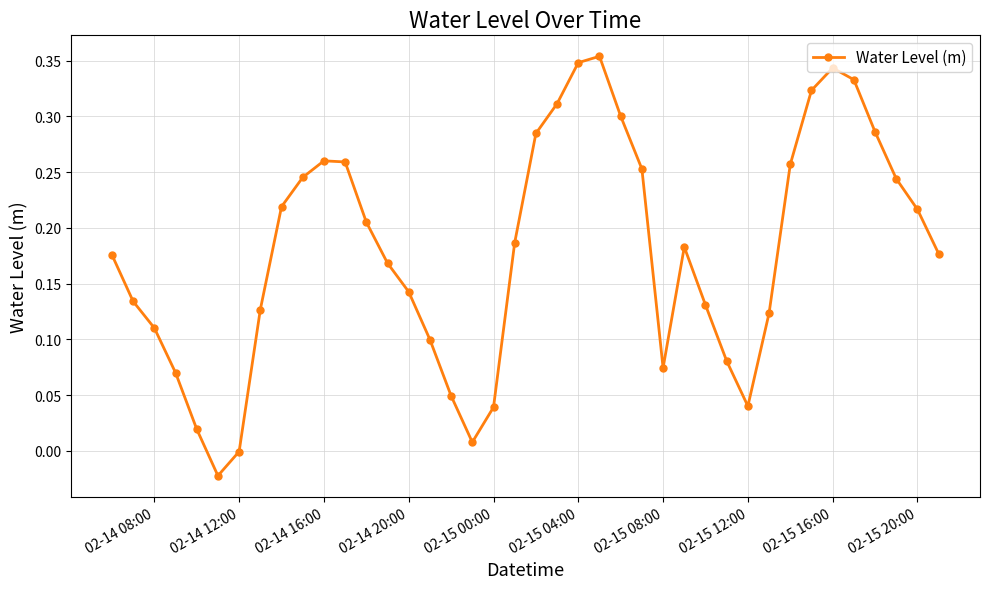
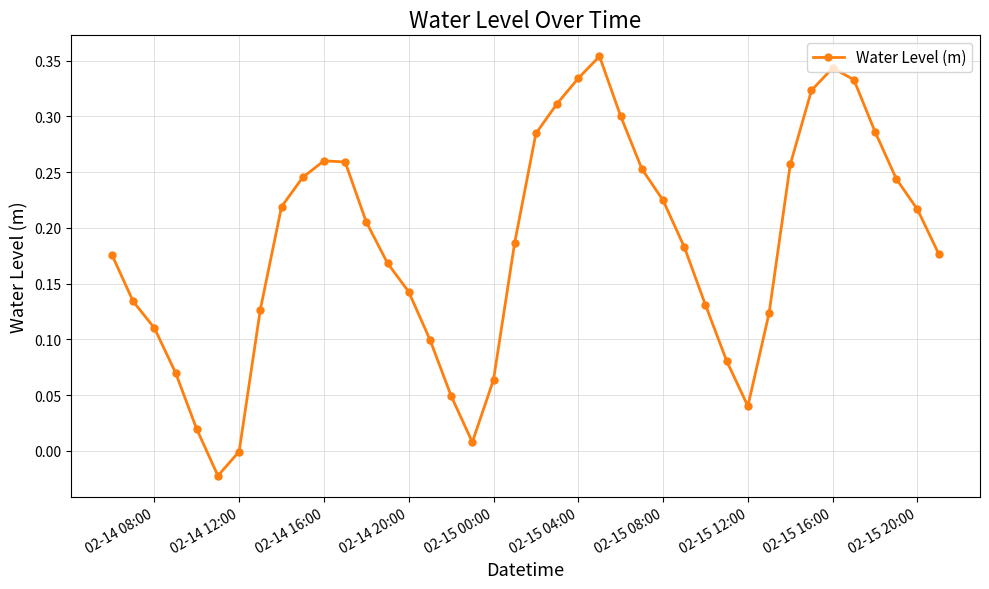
02-15 00:00: 0.039 -> 0.064
02-15 04:00: 0.348 -> 0.334
02-15 08:00: 0.075 -> 0.225
